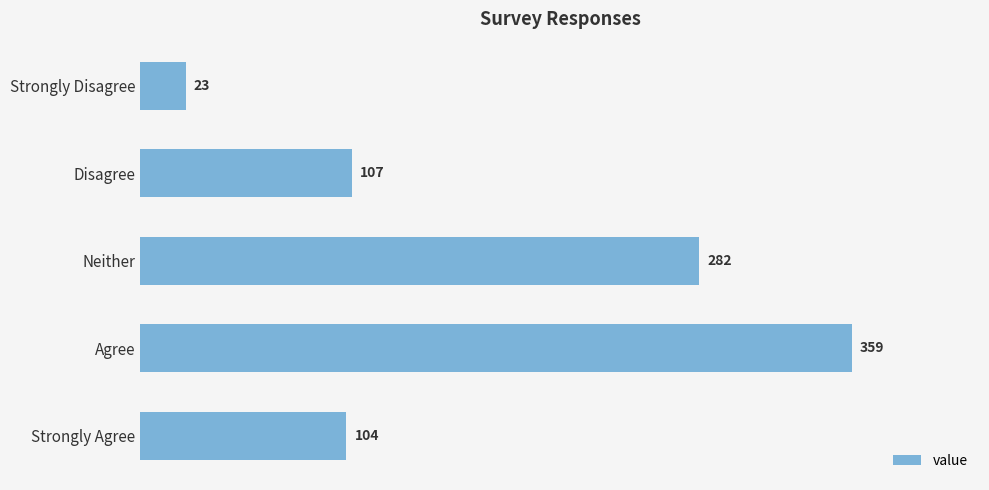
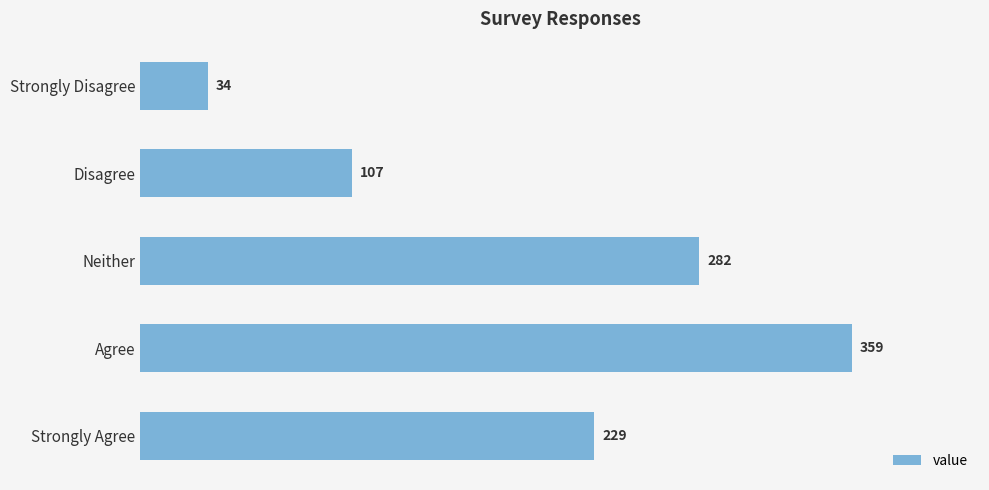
Strongly Disagree: 23 -> 34
Strongly Agree: 104 -> 229
